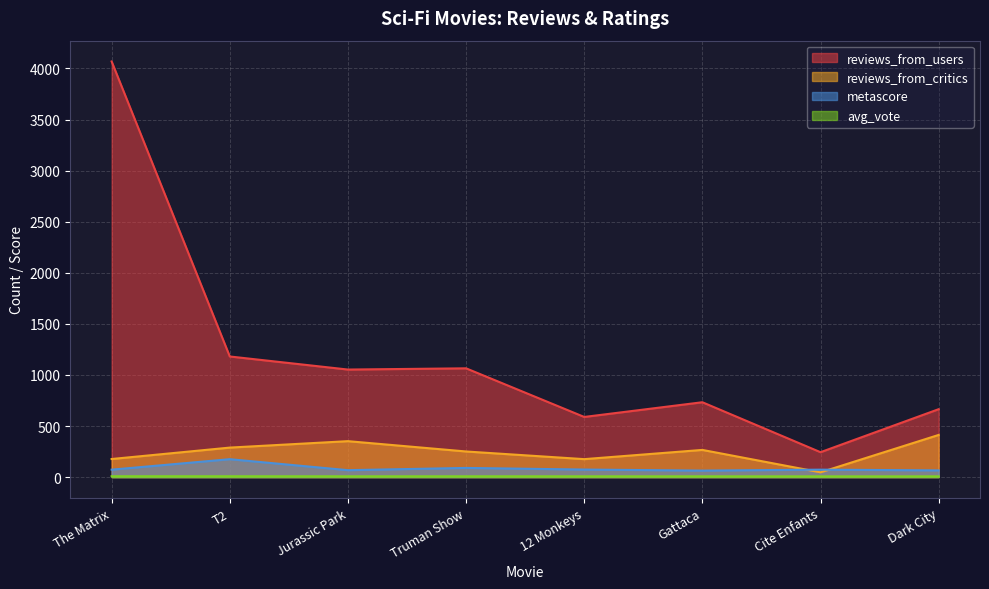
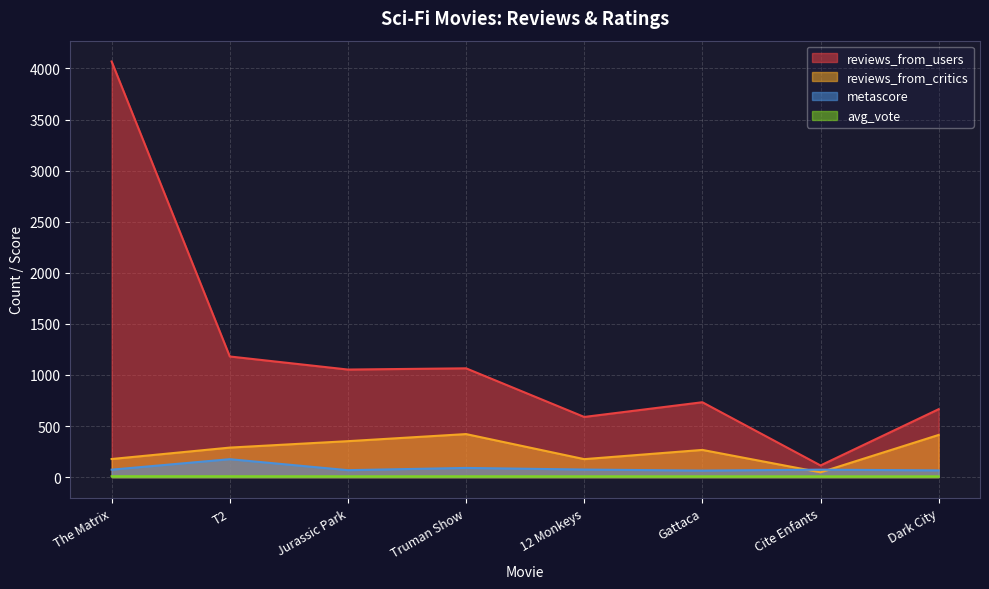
reviews_from_critics, Truman Show: 250 -> 420
reviews_from_users, Cite Enfants: 240 -> 110
